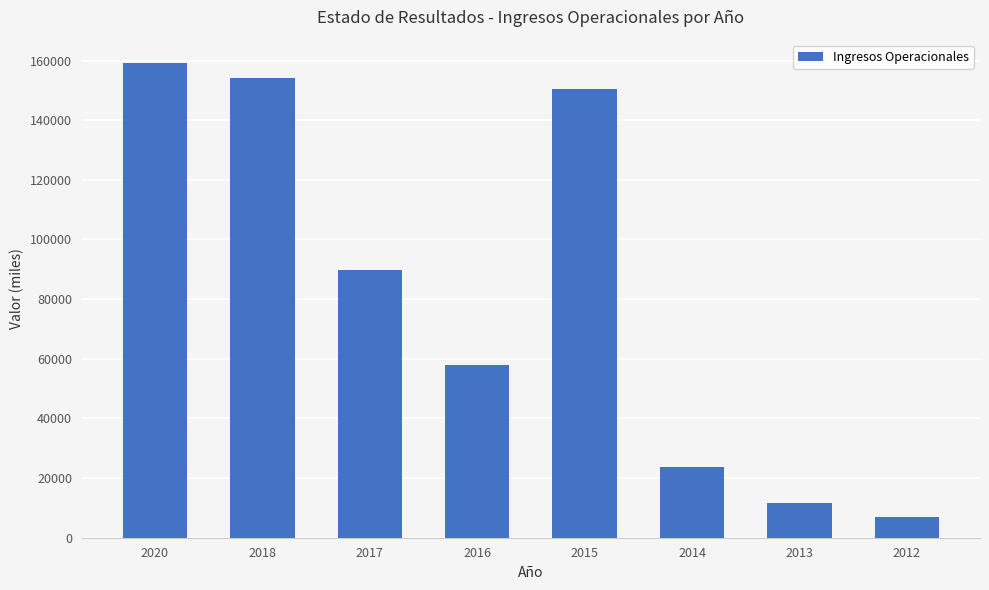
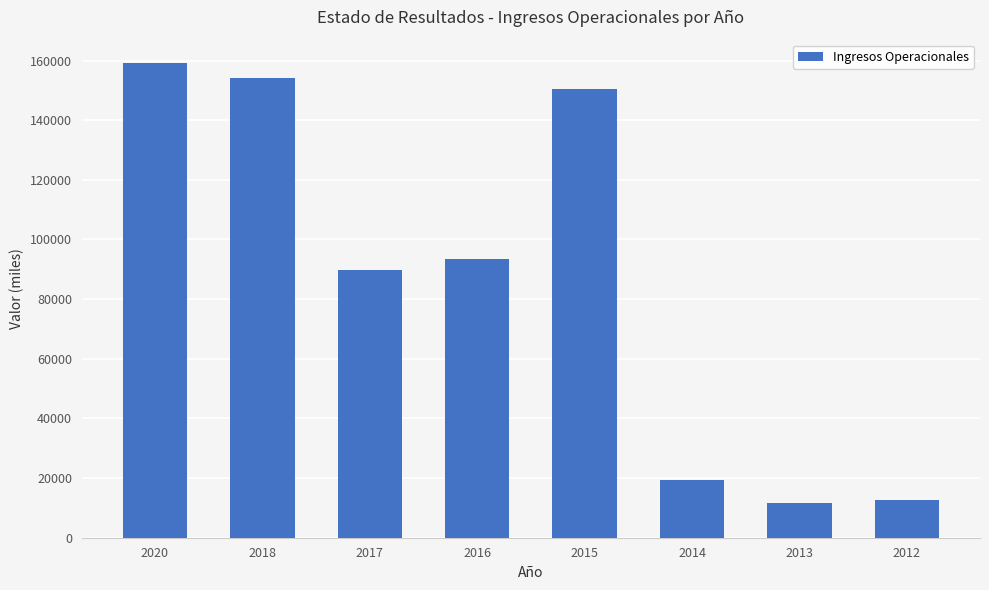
2016: 58000 -> 93000
2014: 24000 -> 19000
2012: 7000 -> 13000
